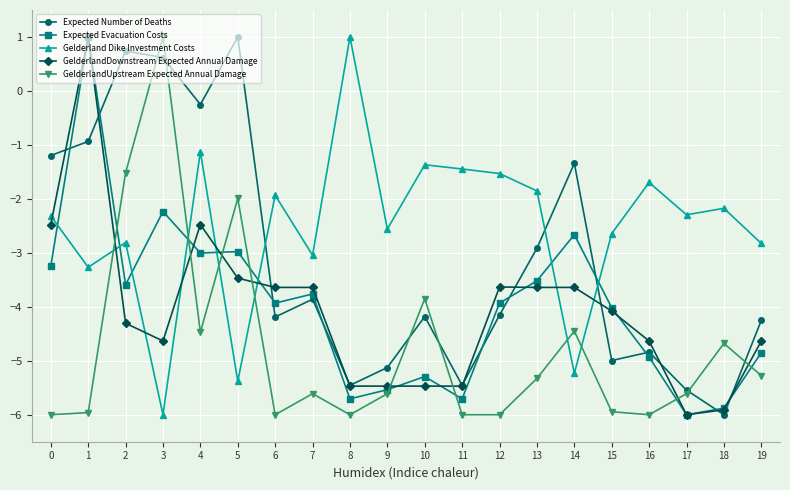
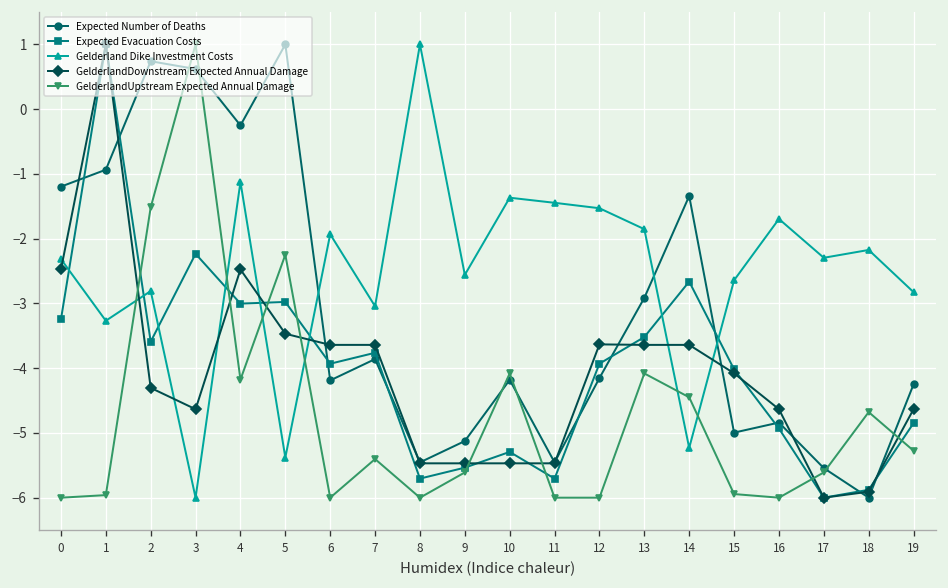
GelderlandUpstream Expected Annual Damage, 4: -4.5 -> -4.2
GelderlandUpstream Expected Annual Damage, 5: -2.0 -> -2.2
GelderlandUpstream Expected Annual Damage, 7: -5.6 -> -5.4
GelderlandUpstream Expected Annual Damage, 10: -3.9 -> -4.1
GelderlandUpstream Expected Annual Damage, 13: -5.3 -> -4.1
